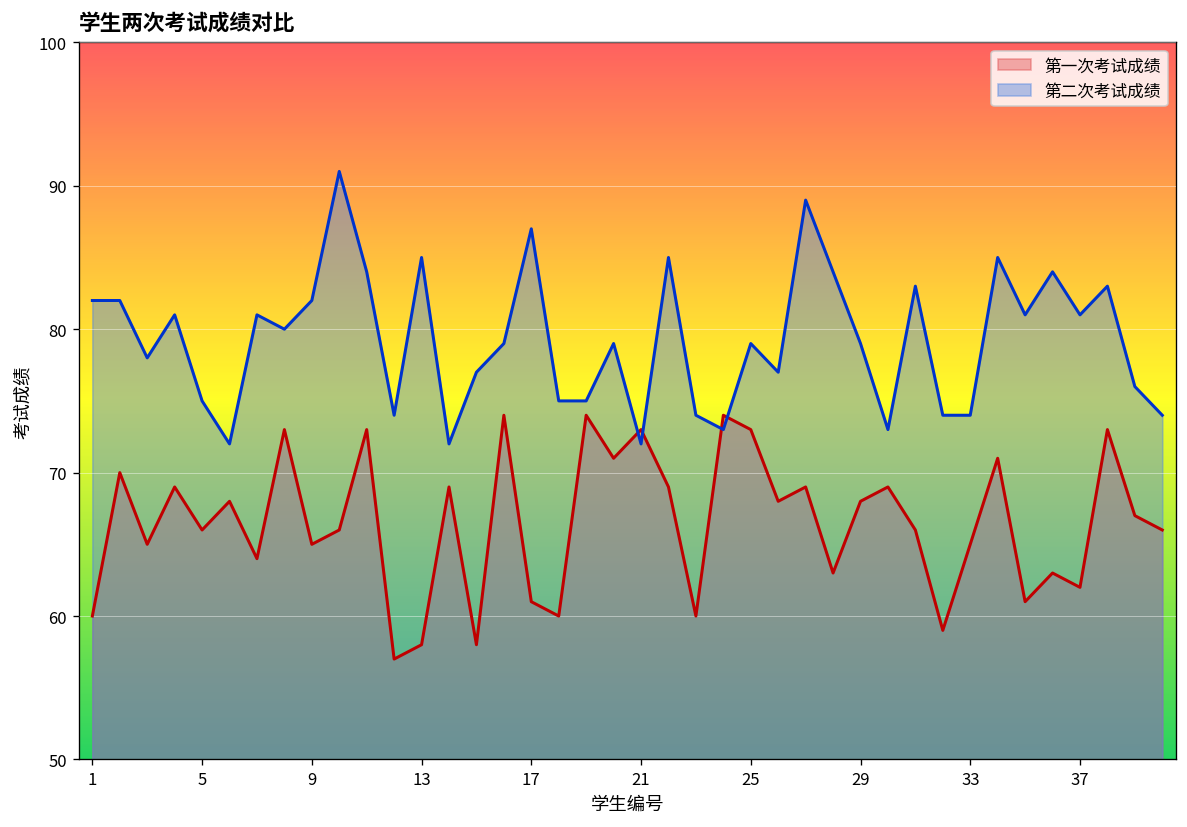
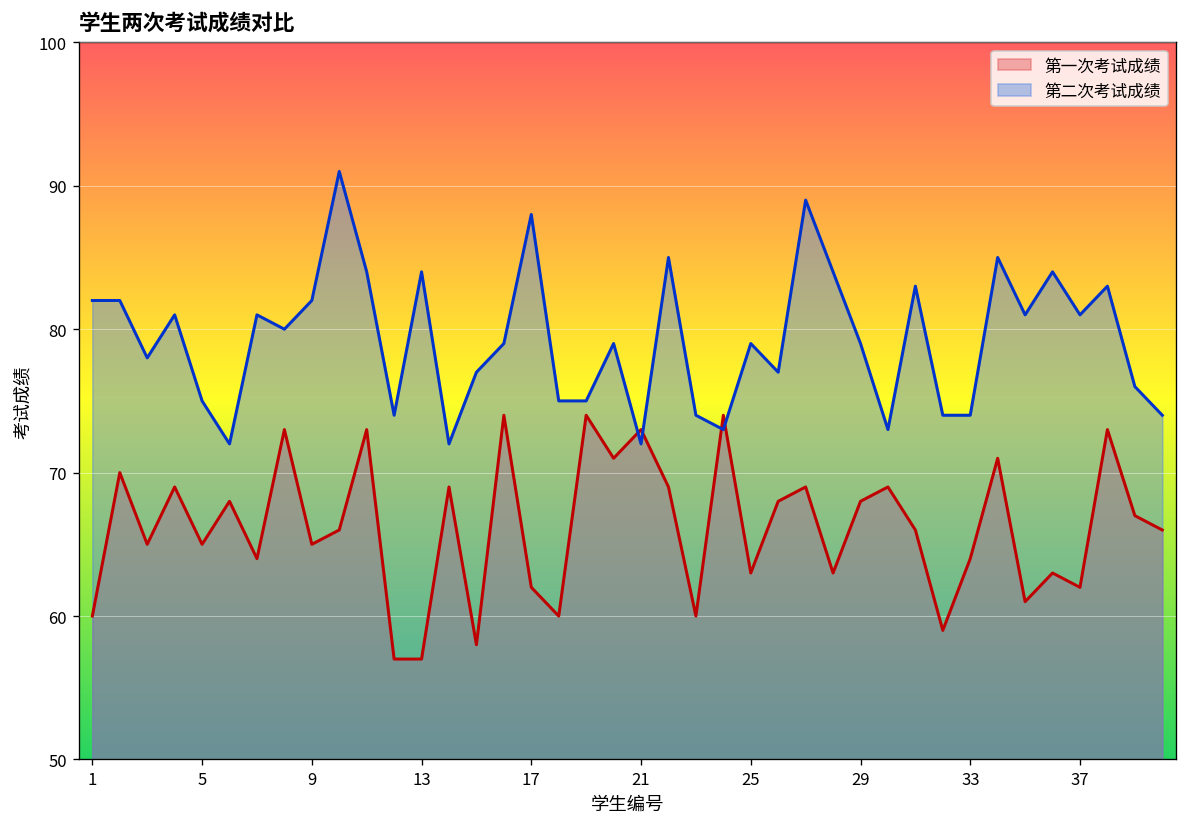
第一次考试成绩, 5: 66 -> 65
第一次考试成绩, 13: 58 -> 57
第二次考试成绩, 13: 85 -> 84
第一次考试成绩, 17: 61 -> 62
第二次考试成绩, 17: 87 -> 88
第一次考试成绩, 25: 73 -> 63
第一次考试成绩, 33: 65 -> 64
